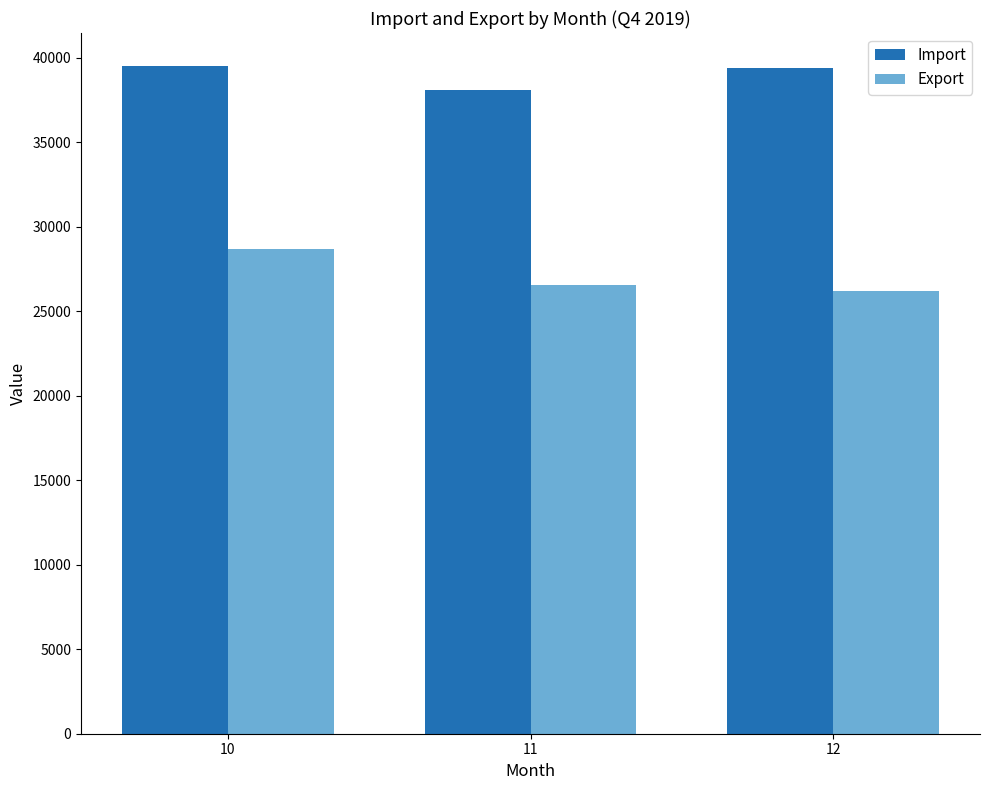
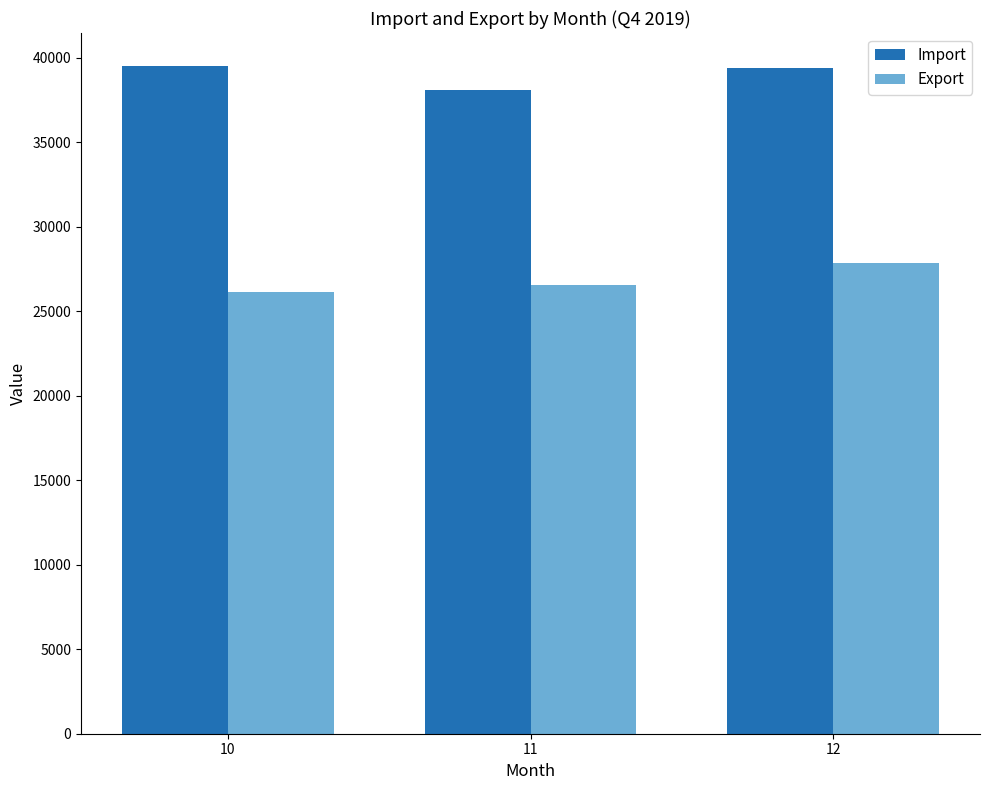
Export, 10: 28700 -> 26100
Export, 12: 26200 -> 27900
